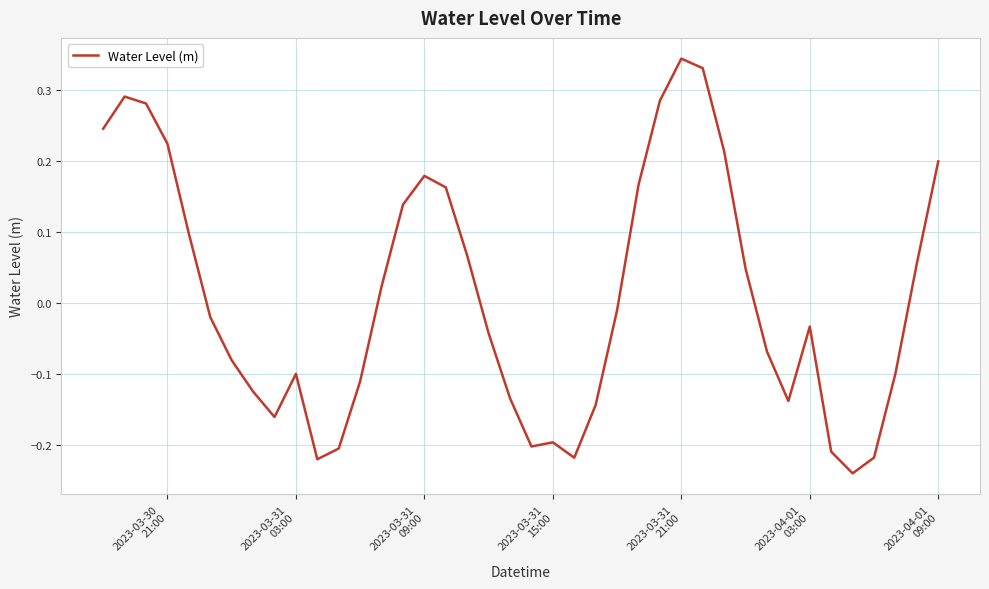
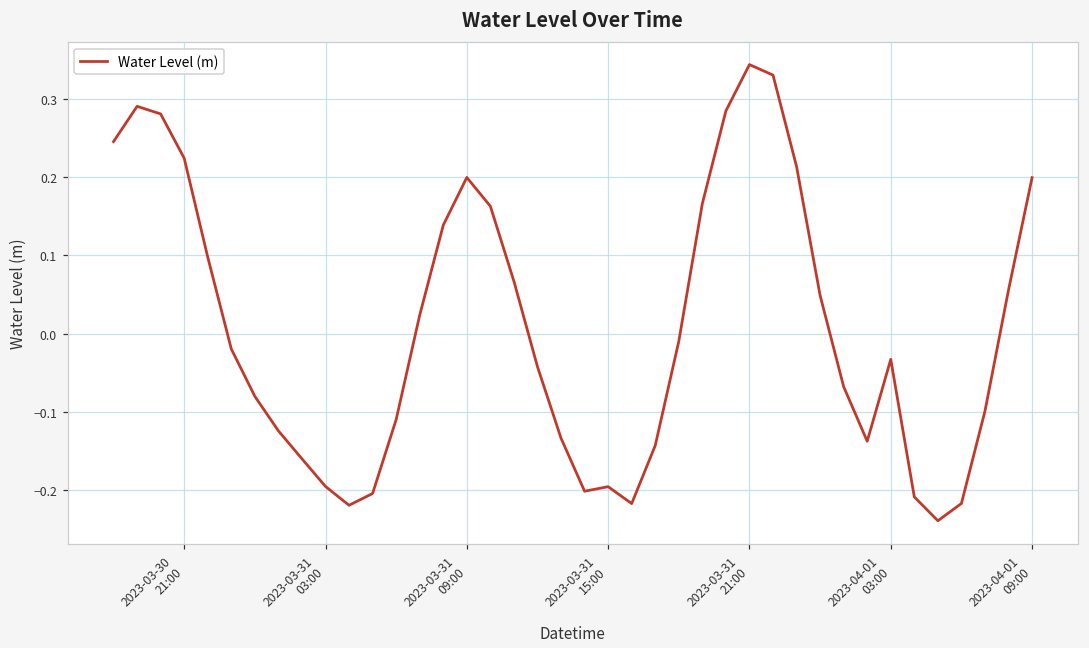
2023-03-31 03:00: -0.10 -> -0.20
2023-03-31 09:00: 0.18 -> 0.20
